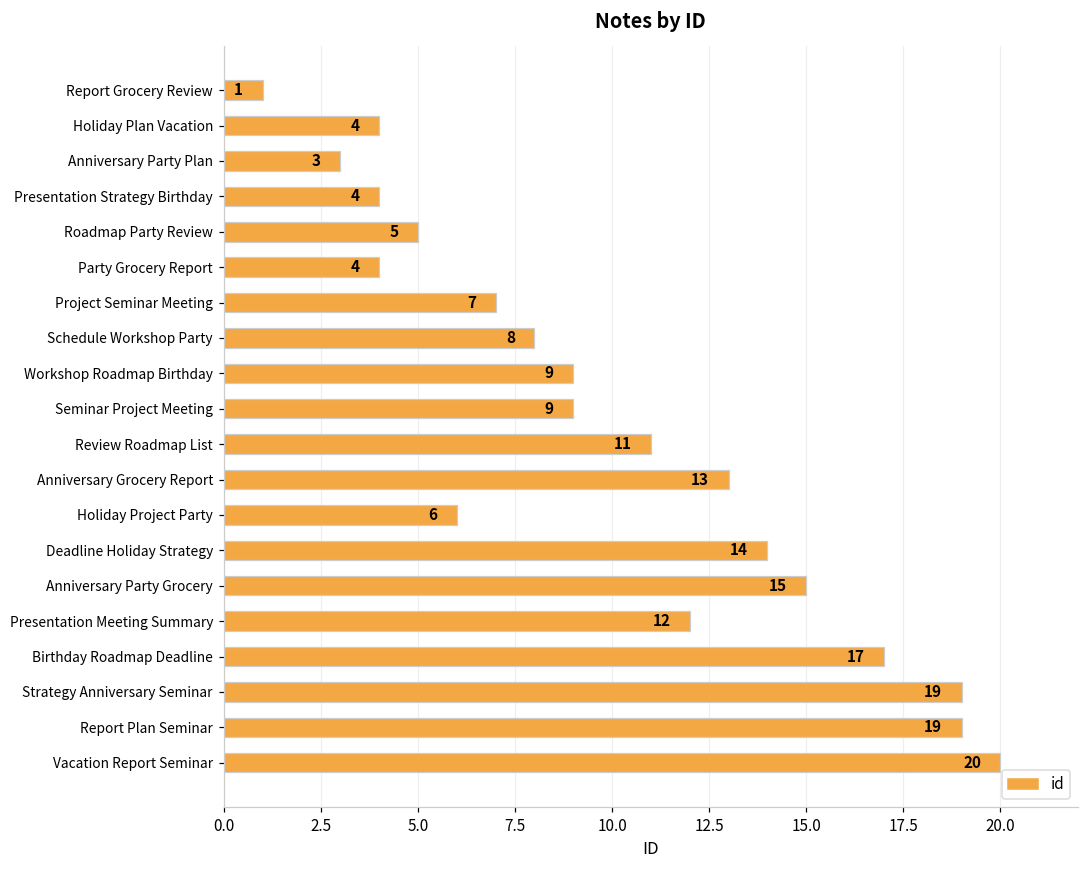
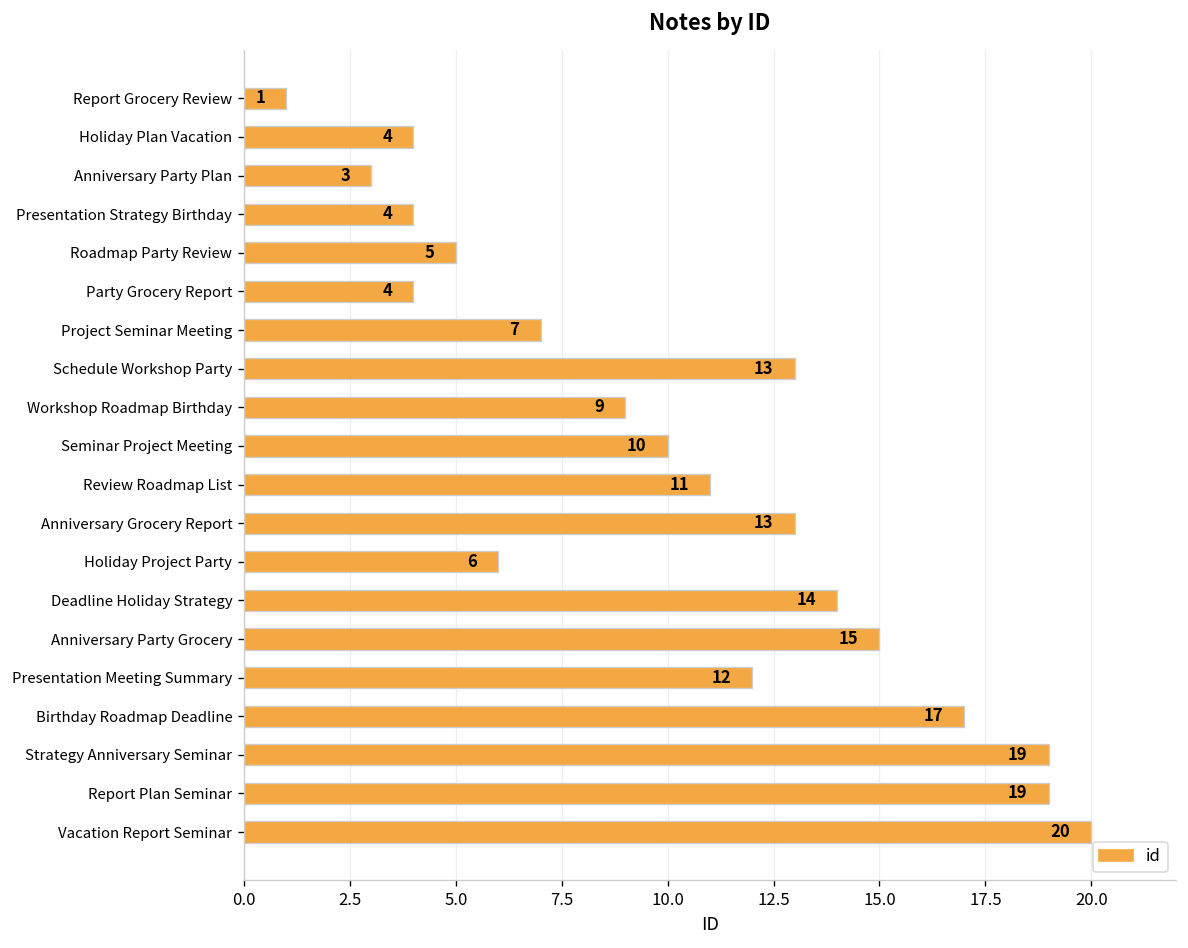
Schedule Workshop Party: 8 -> 13
Seminar Project Meeting: 9 -> 10
